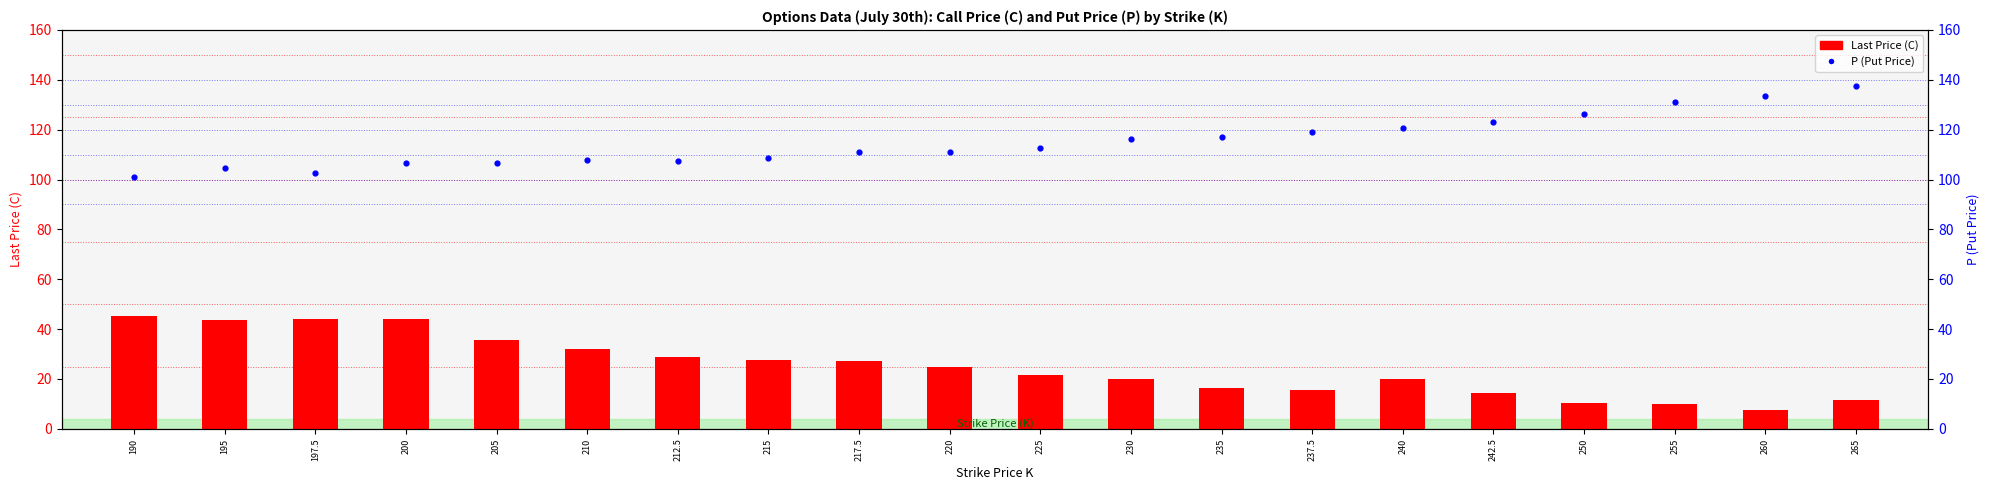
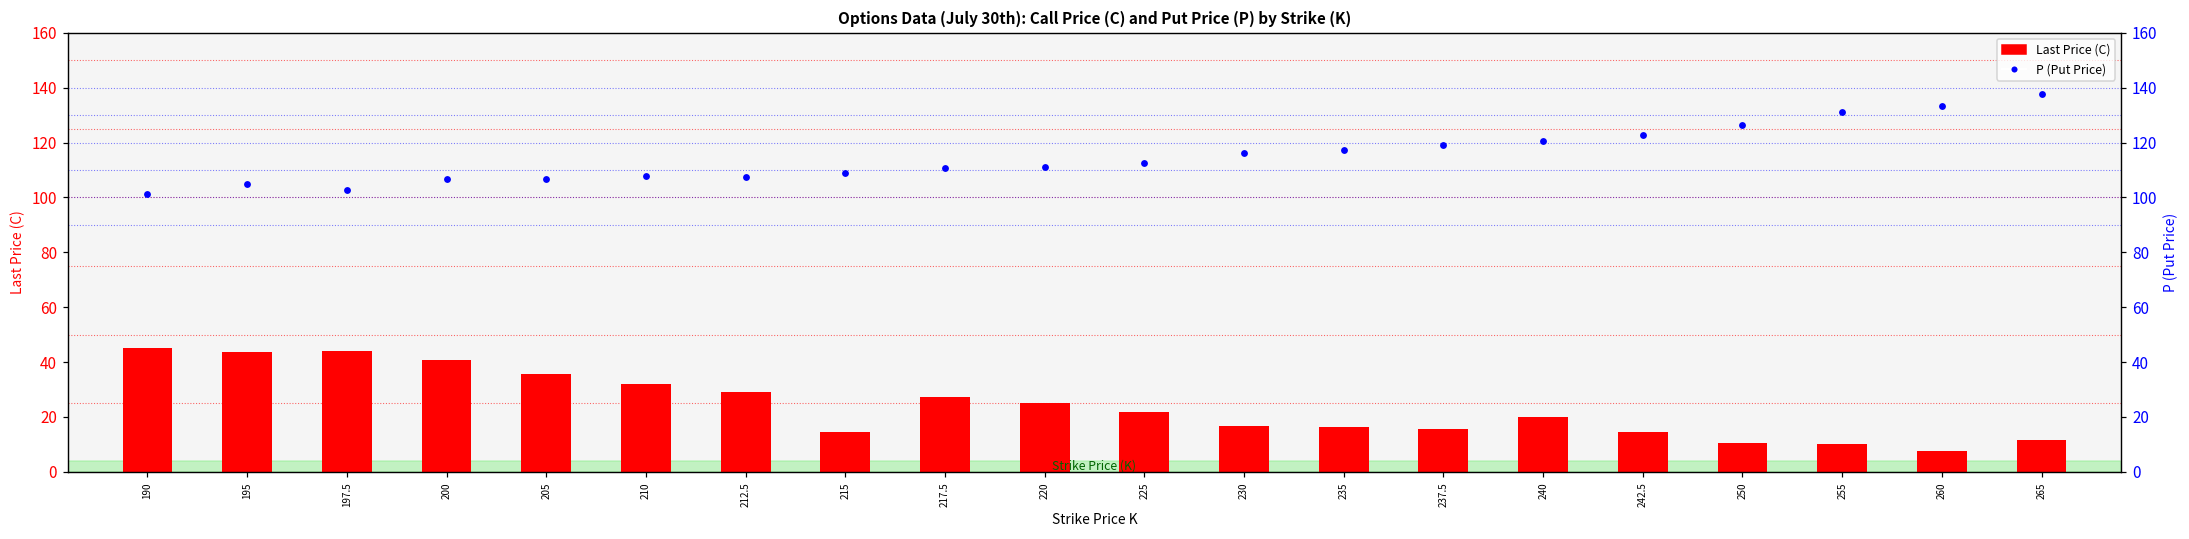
Last Price (C), 200: 44 -> 41
Last Price (C), 215: 28 -> 14
Last Price (C), 230: 20 -> 17
